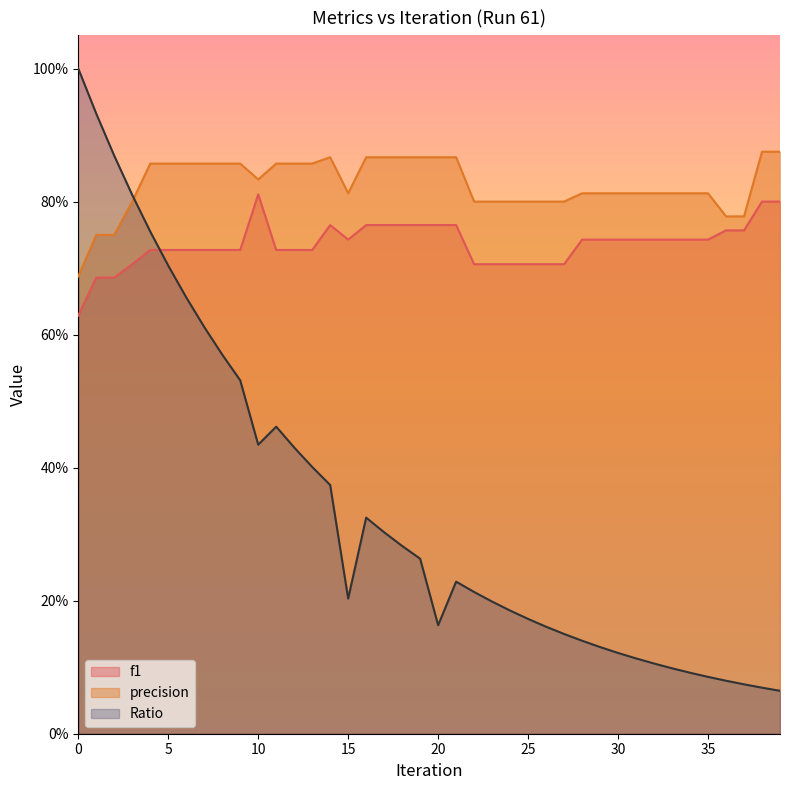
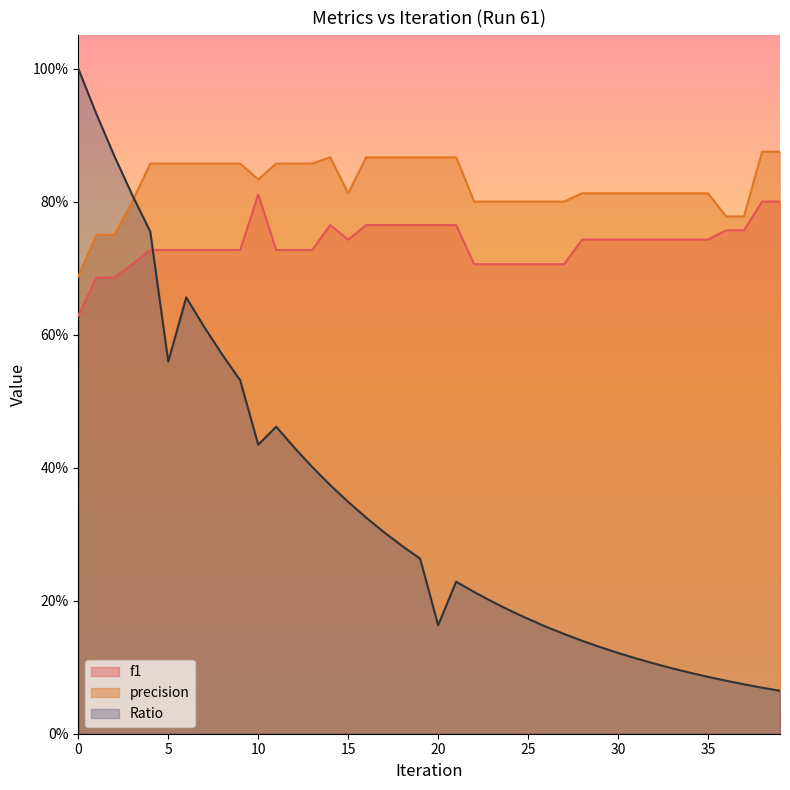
Ratio, 5: 70% -> 56%
Ratio, 15: 20% -> 35%
